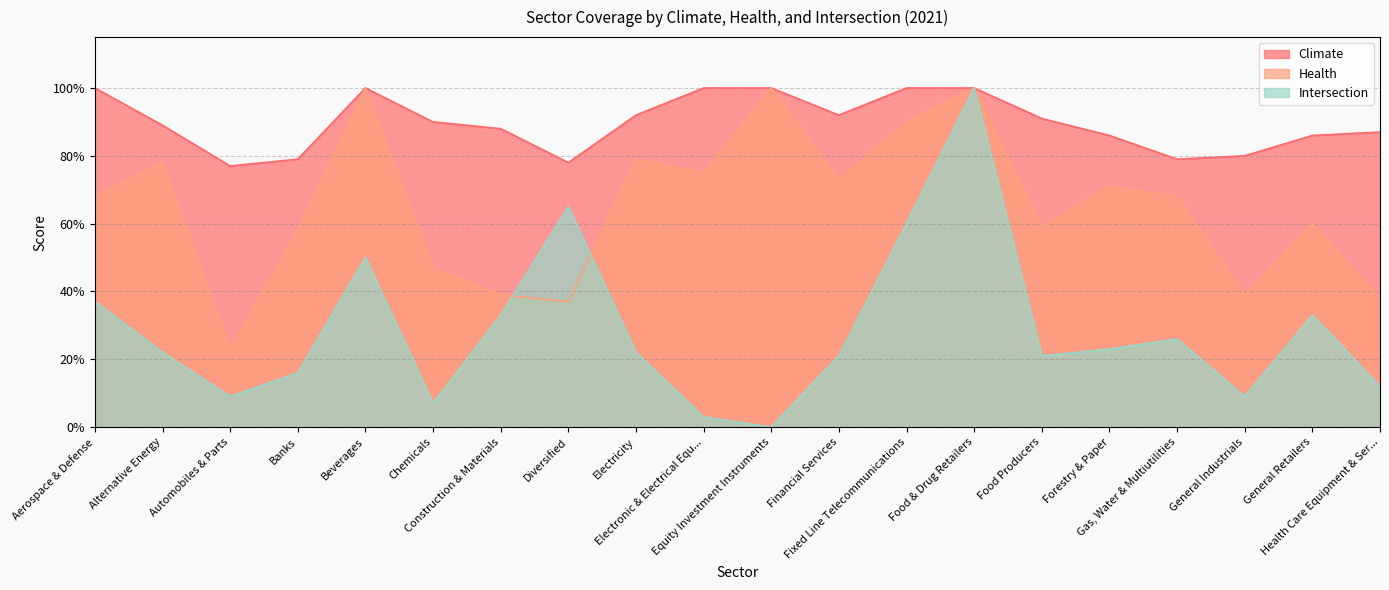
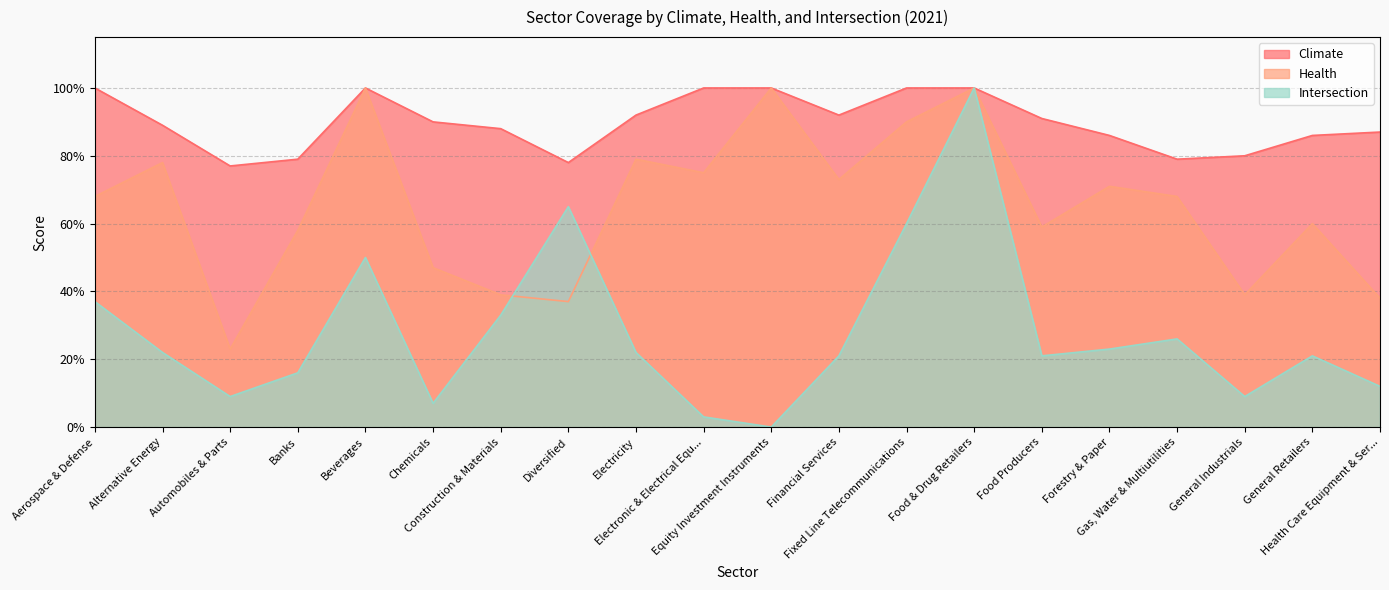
Intersection, General Retailers: 33% -> 21%
